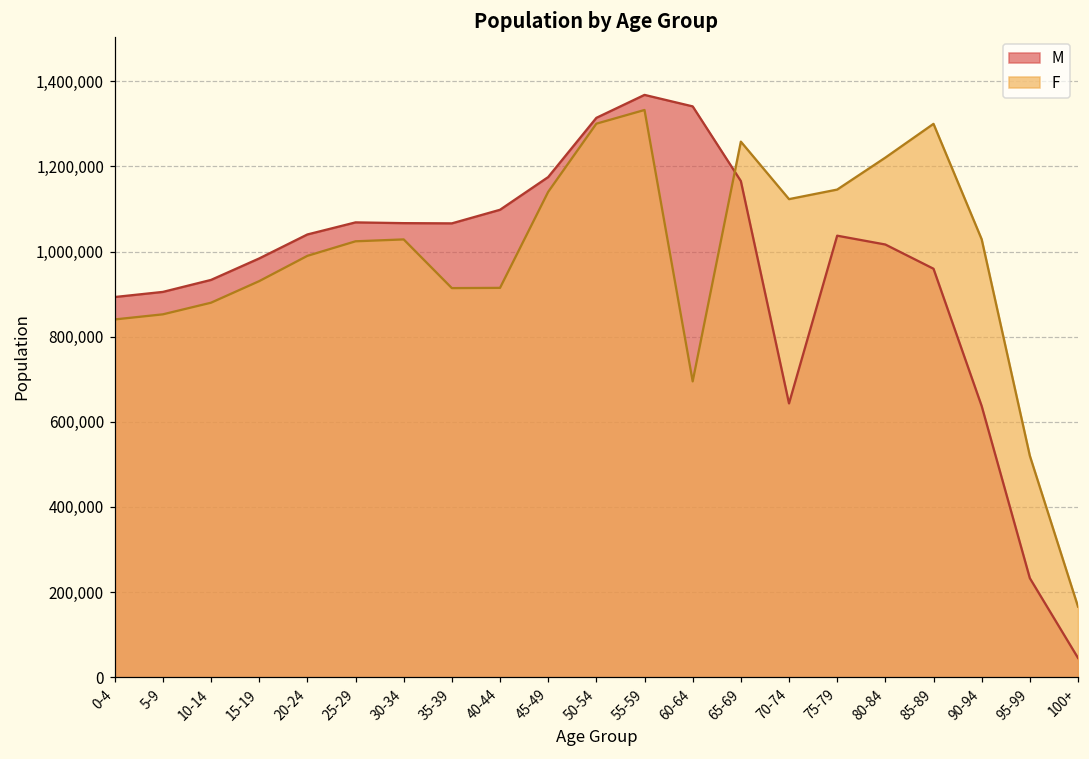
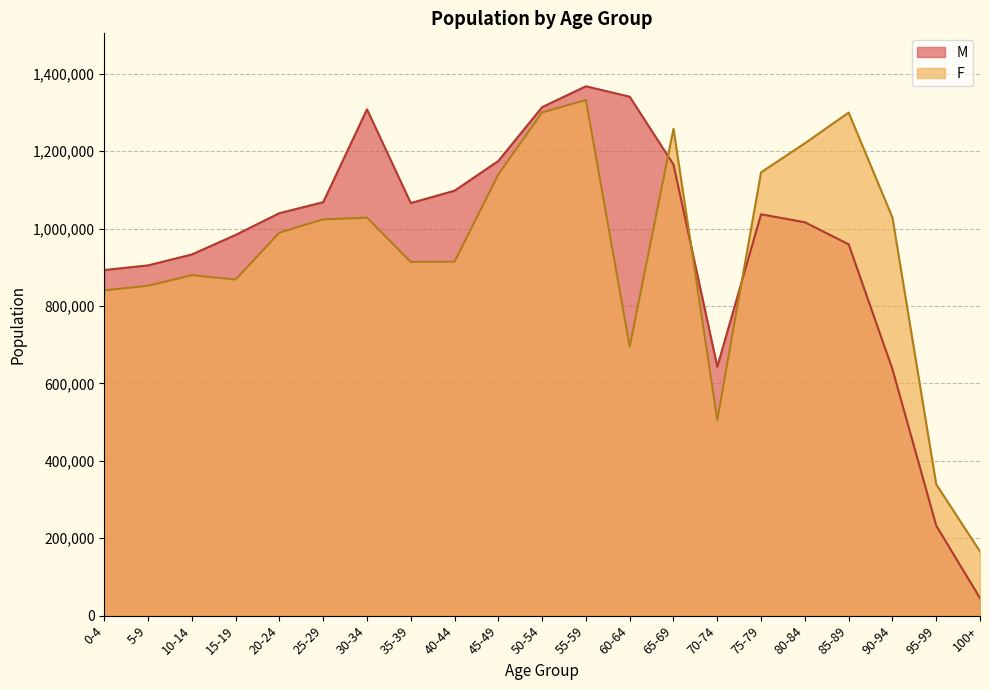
F, 15-19: 930,000 -> 870,000
M, 30-34: 1,070,000 -> 1,310,000
F, 70-74: 1,120,000 -> 510,000
F, 95-99: 520,000 -> 340,000
